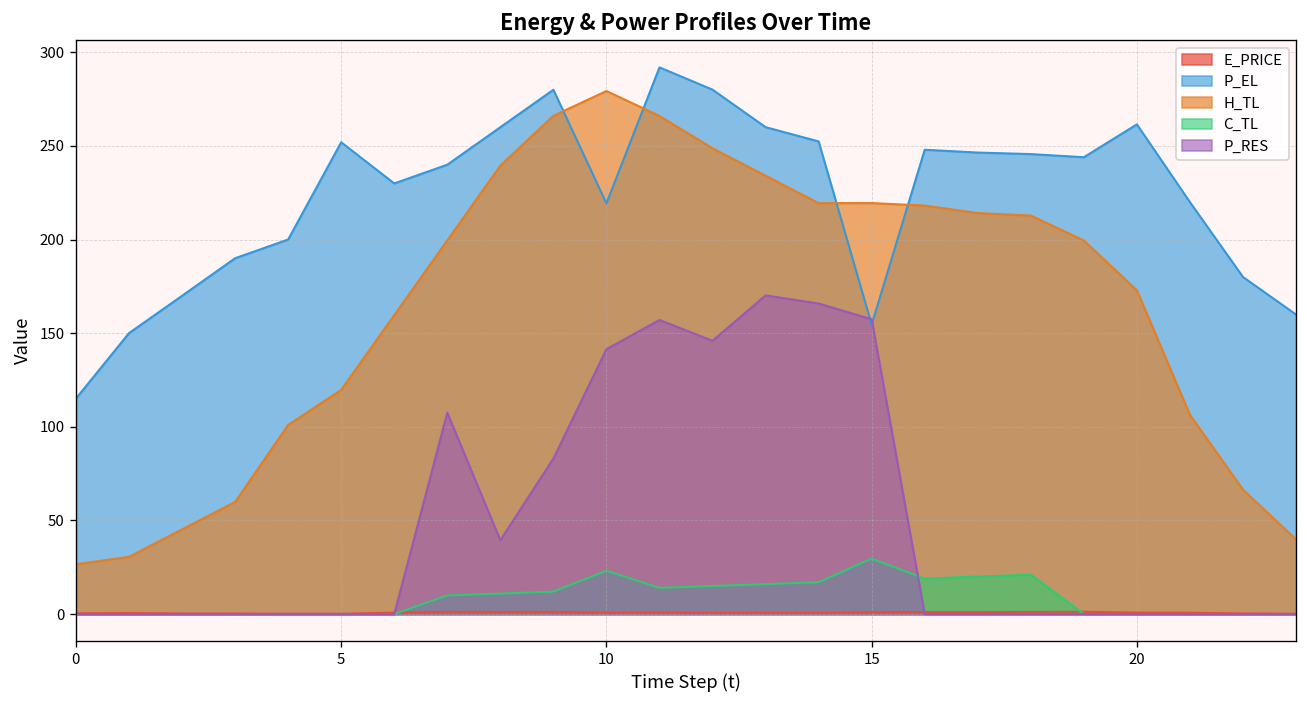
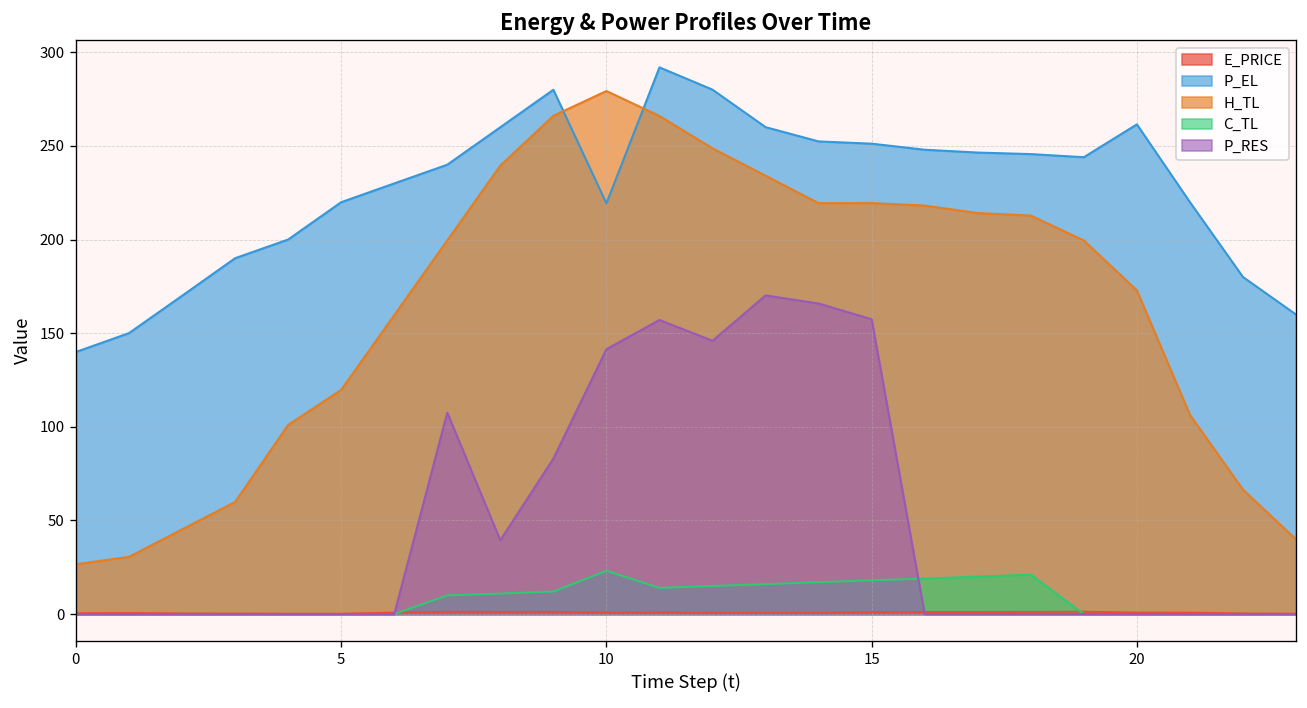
P_EL, 0: 115 -> 140
P_EL, 5: 252 -> 220
P_EL, 15: 155 -> 251
C_TL, 15: 30 -> 18
